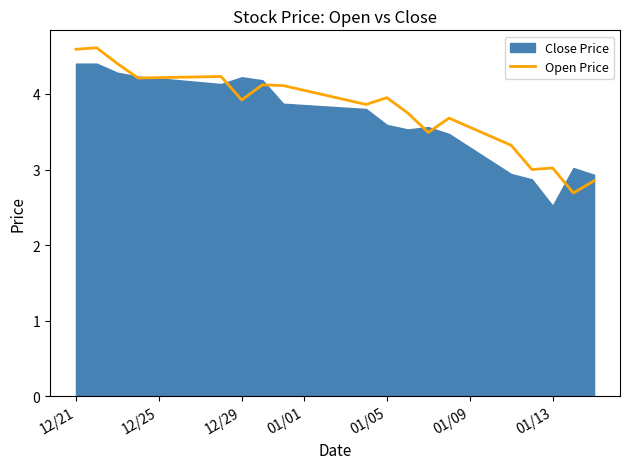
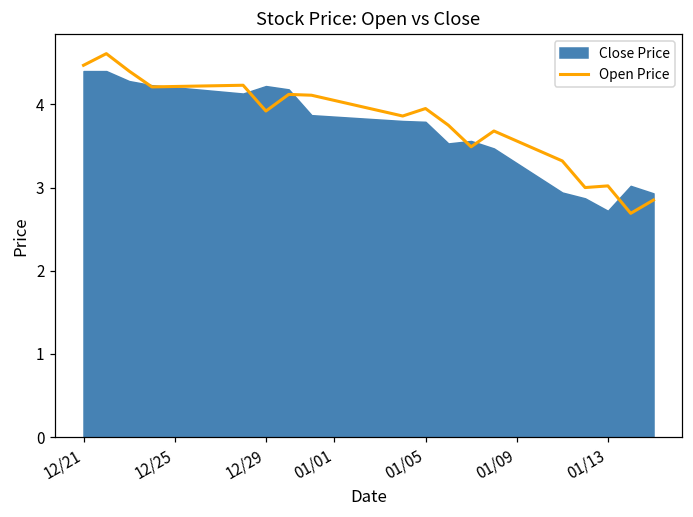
Open Price, 12/21: 4.6 -> 4.5
Close Price, 01/05: 3.6 -> 3.8
Close Price, 01/13: 2.5 -> 2.7
